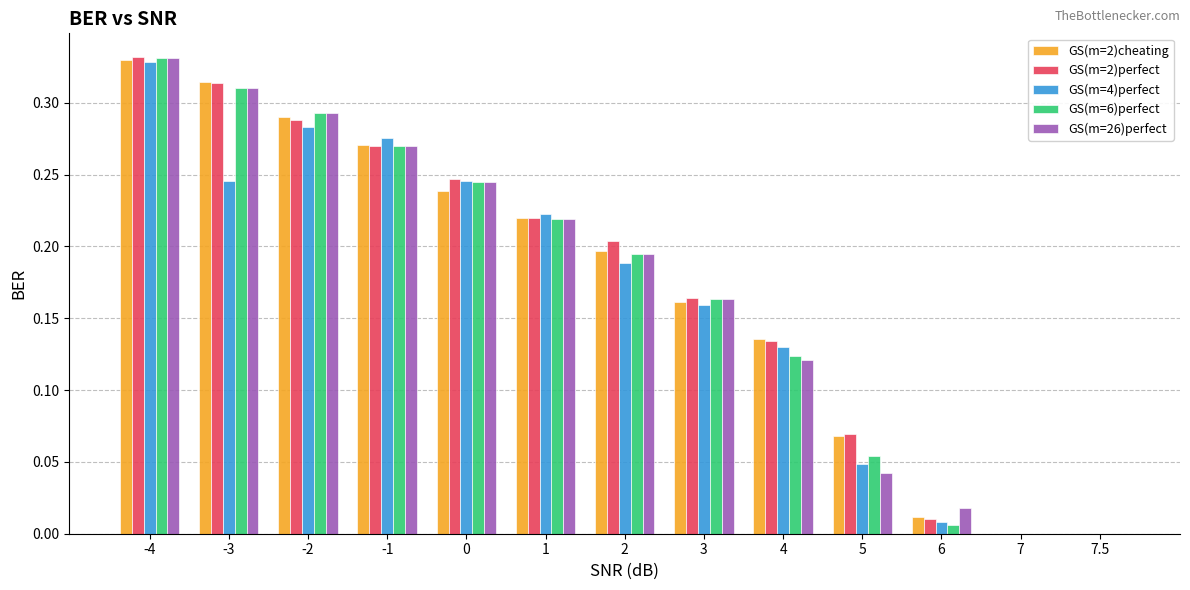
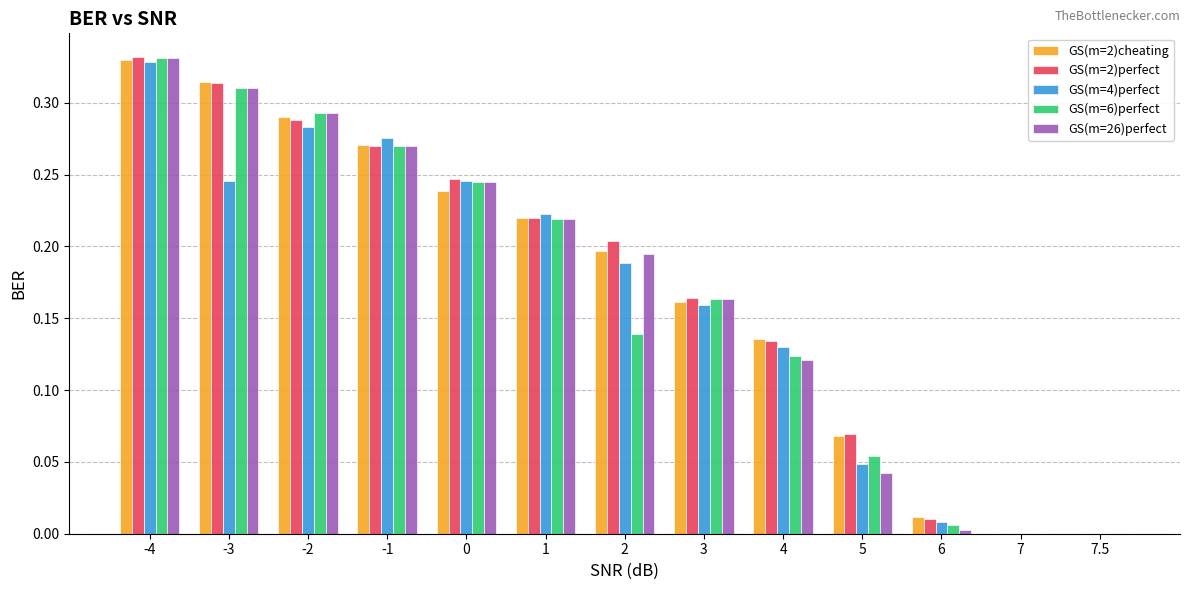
GS(m=6)perfect, 2: 0.195 -> 0.139
GS(m=26)perfect, 6: 0.018 -> 0.003
